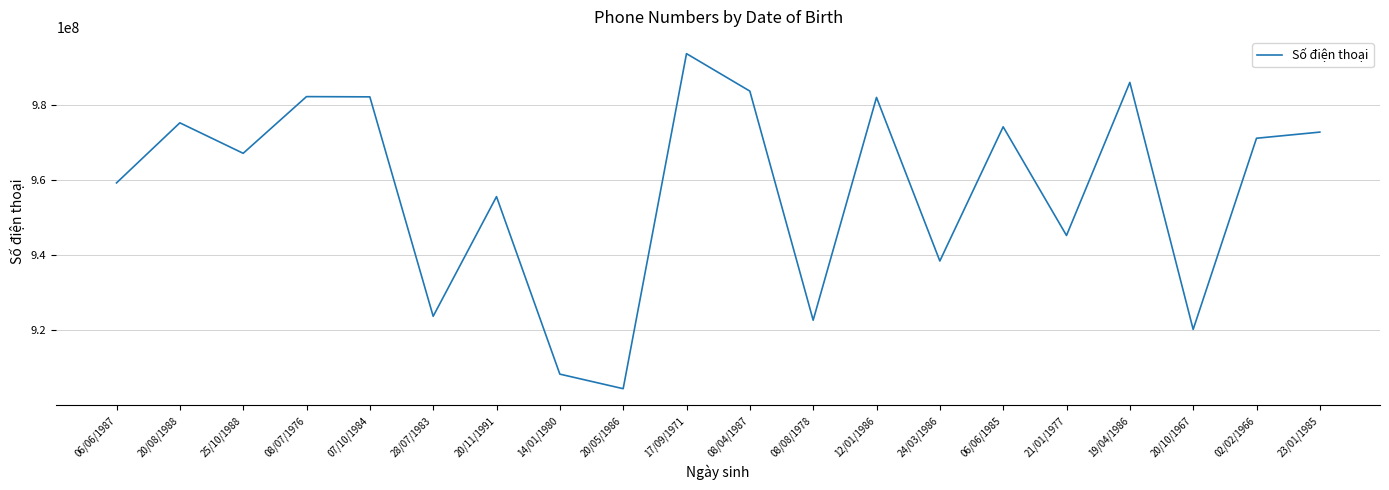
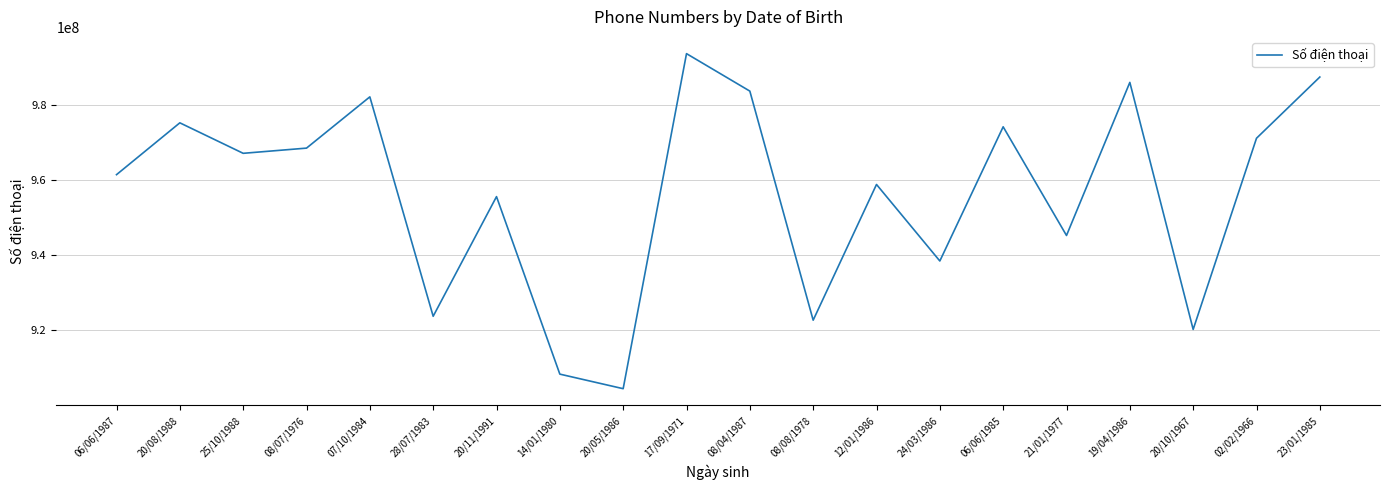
06/06/1987: 959000000 -> 961000000
08/07/1976: 982000000 -> 969000000
12/01/1986: 982000000 -> 959000000
23/01/1985: 973000000 -> 987000000
